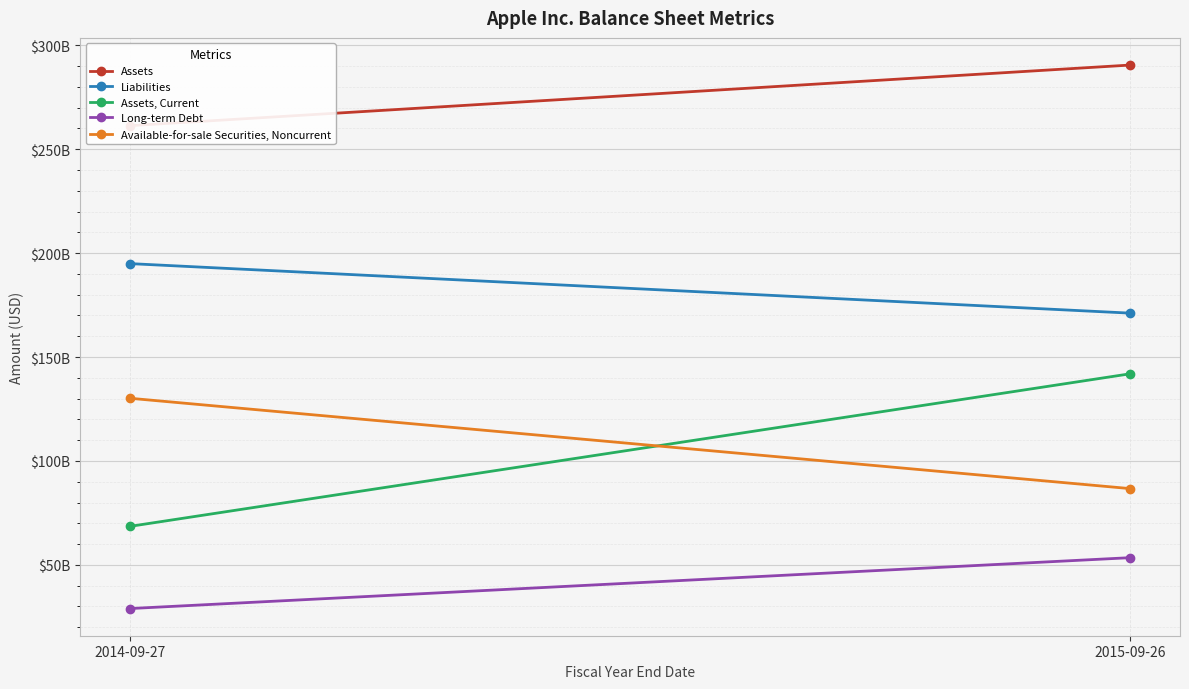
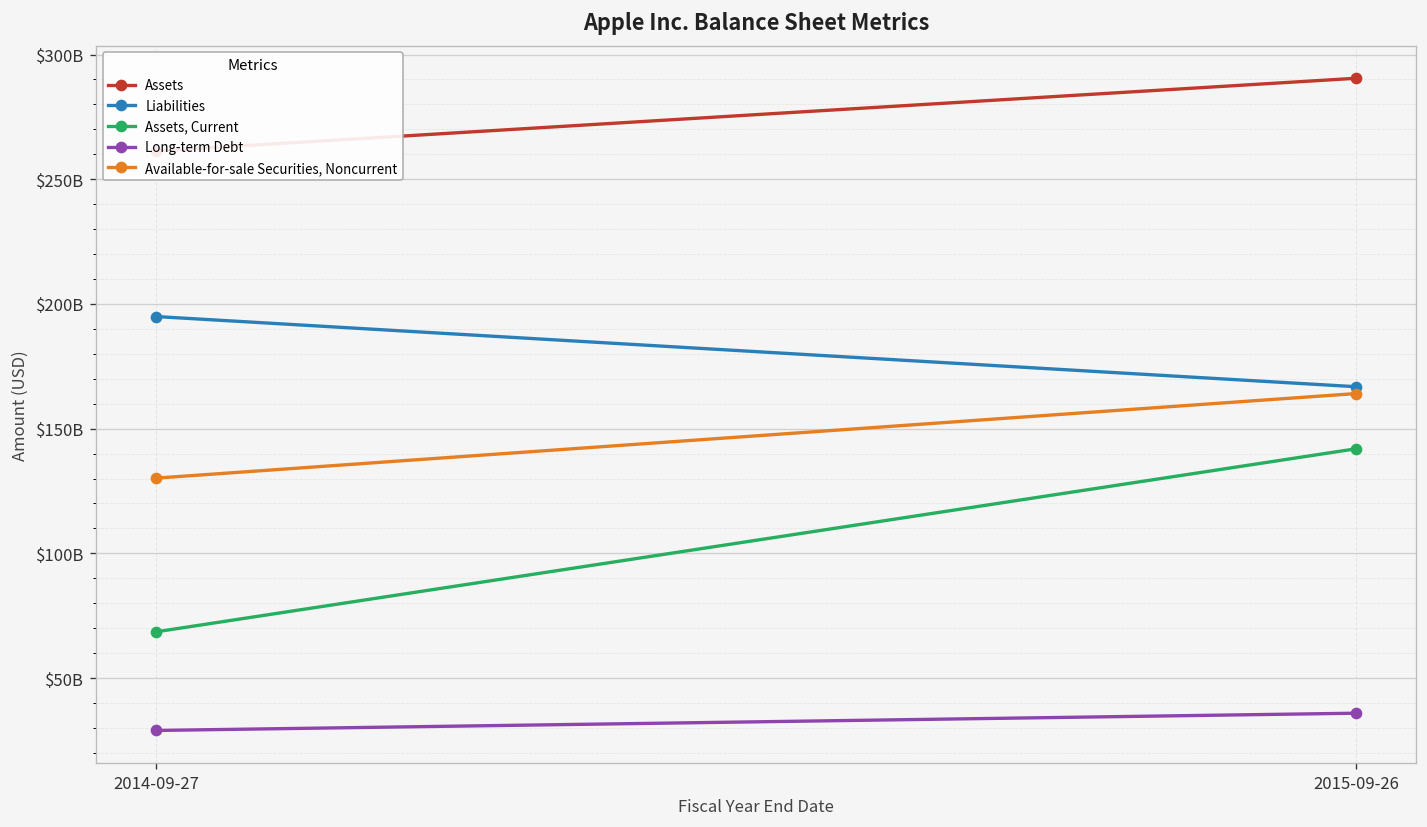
Liabilities, 2015-09-26: $171000000000 -> $167000000000
Long-term Debt, 2015-09-26: $53000000000 -> $36000000000
Available-for-sale Securities, Noncurrent, 2015-09-26: $87000000000 -> $164000000000
